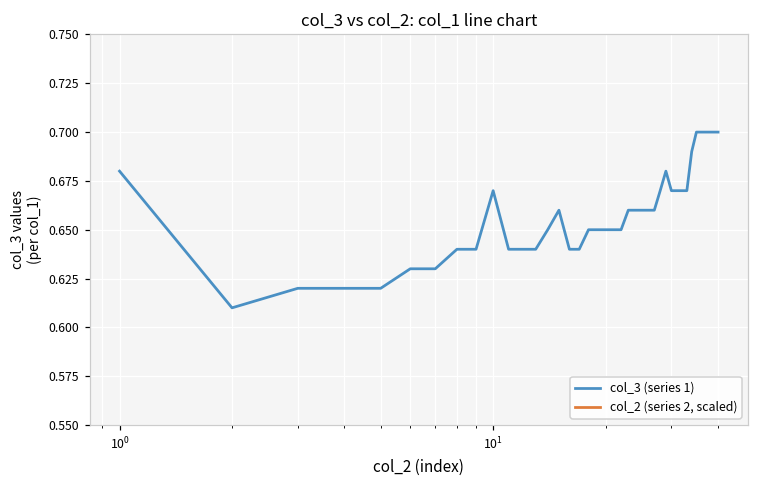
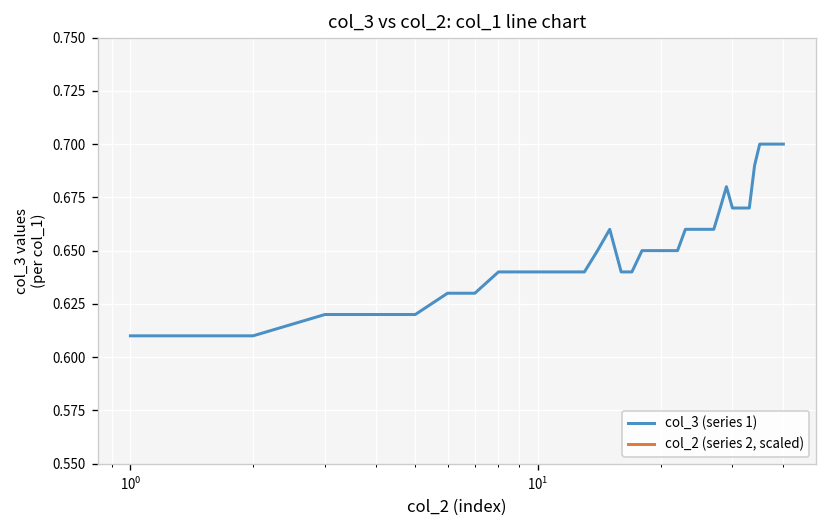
col_3 (series 1), 10^0: 0.68 -> 0.61
col_3 (series 1), 10^1: 0.67 -> 0.64
